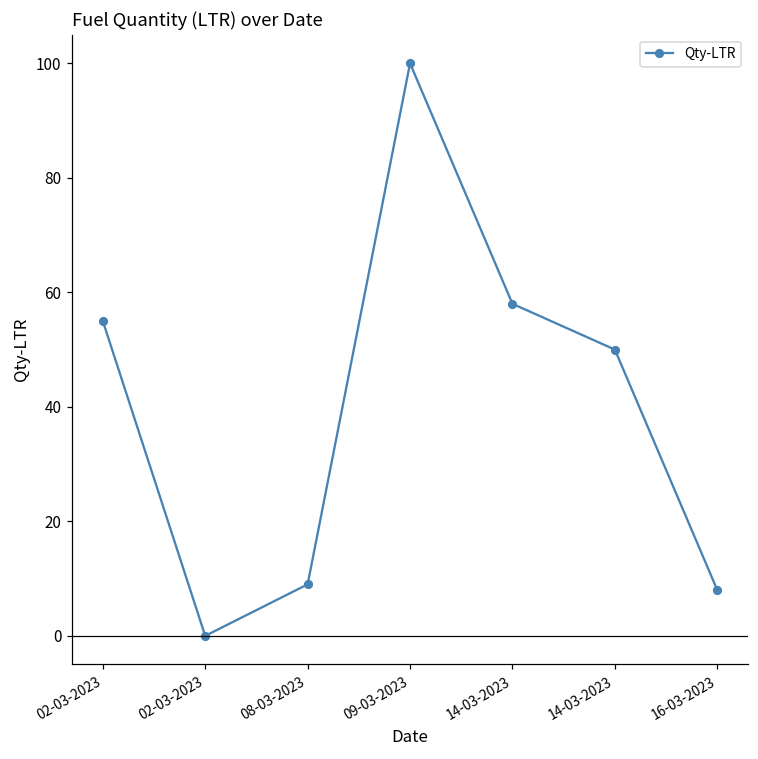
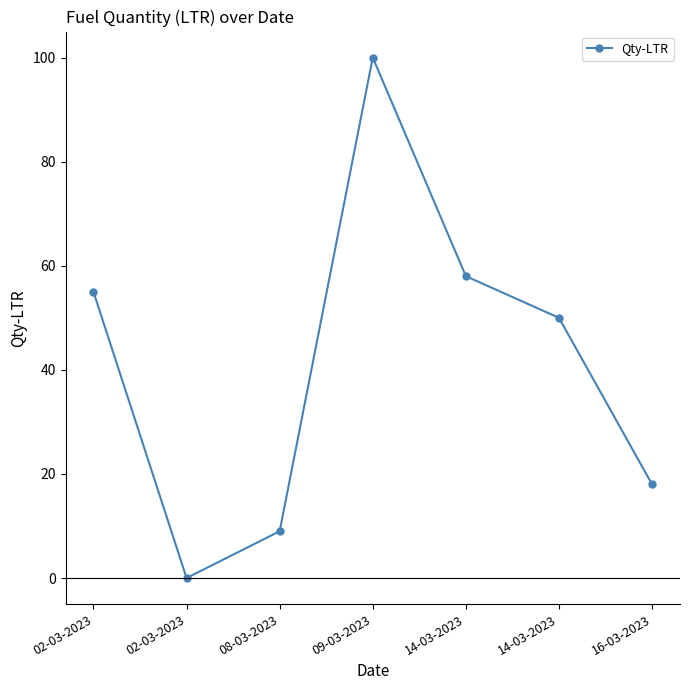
16-03-2023: 8 -> 18
